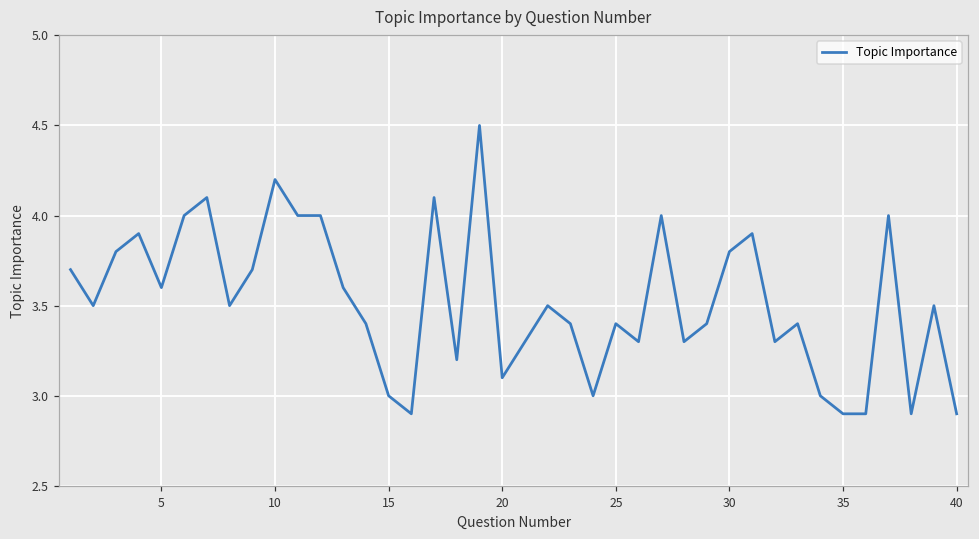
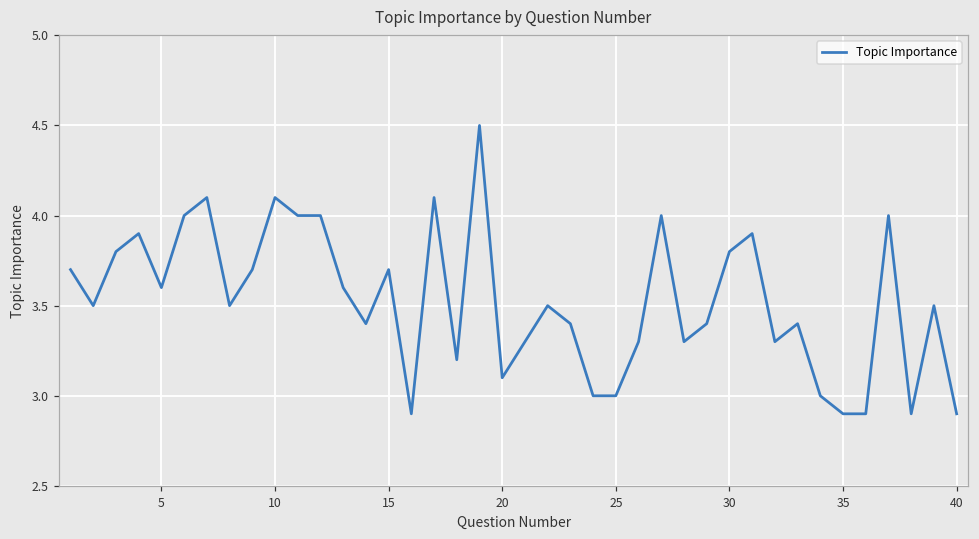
10: 4.2 -> 4.1
15: 3.0 -> 3.7
25: 3.4 -> 3.0
